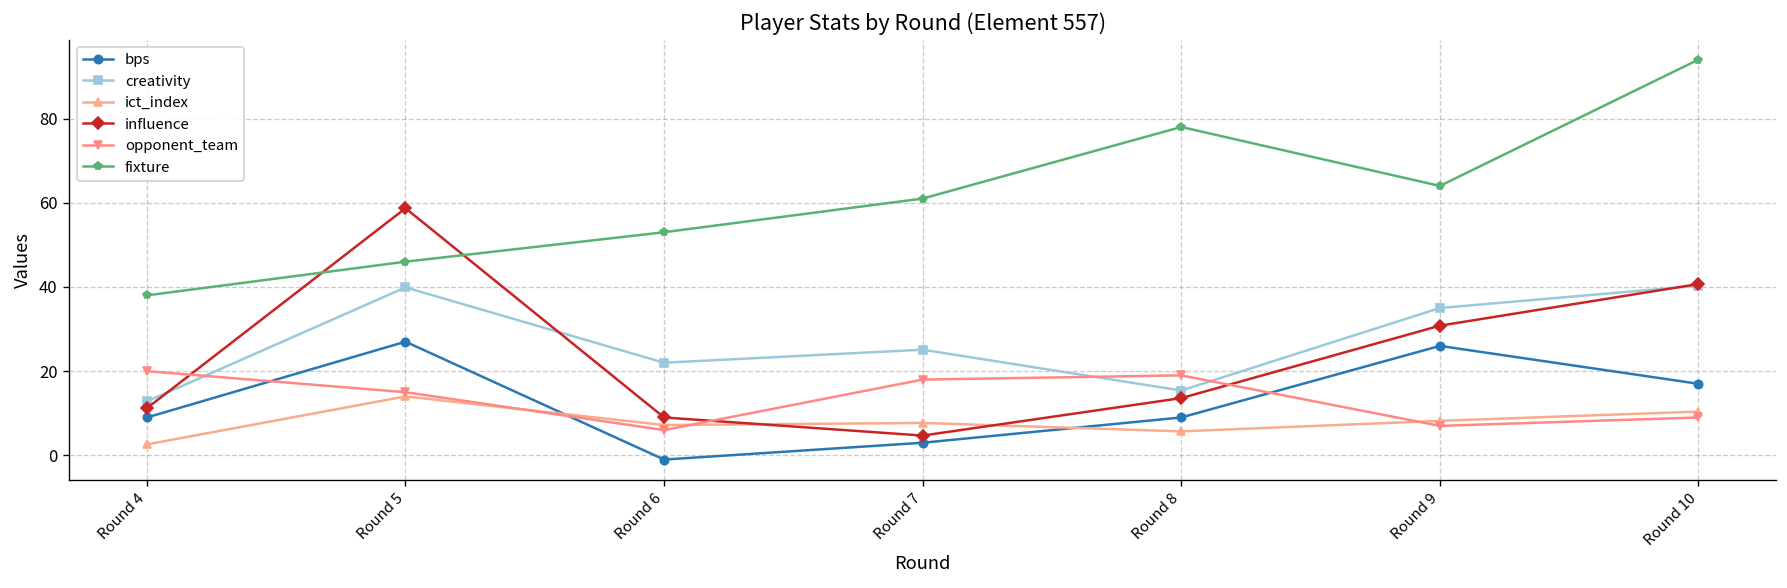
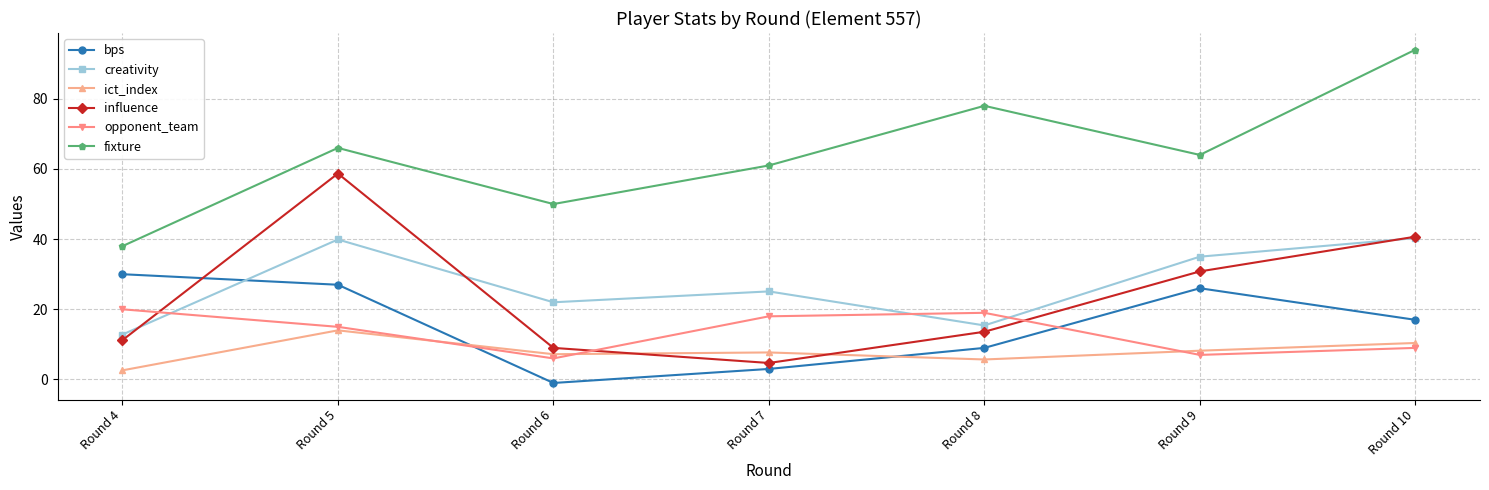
bps, Round 4: 9 -> 30
fixture, Round 5: 46 -> 66
fixture, Round 6: 53 -> 50
